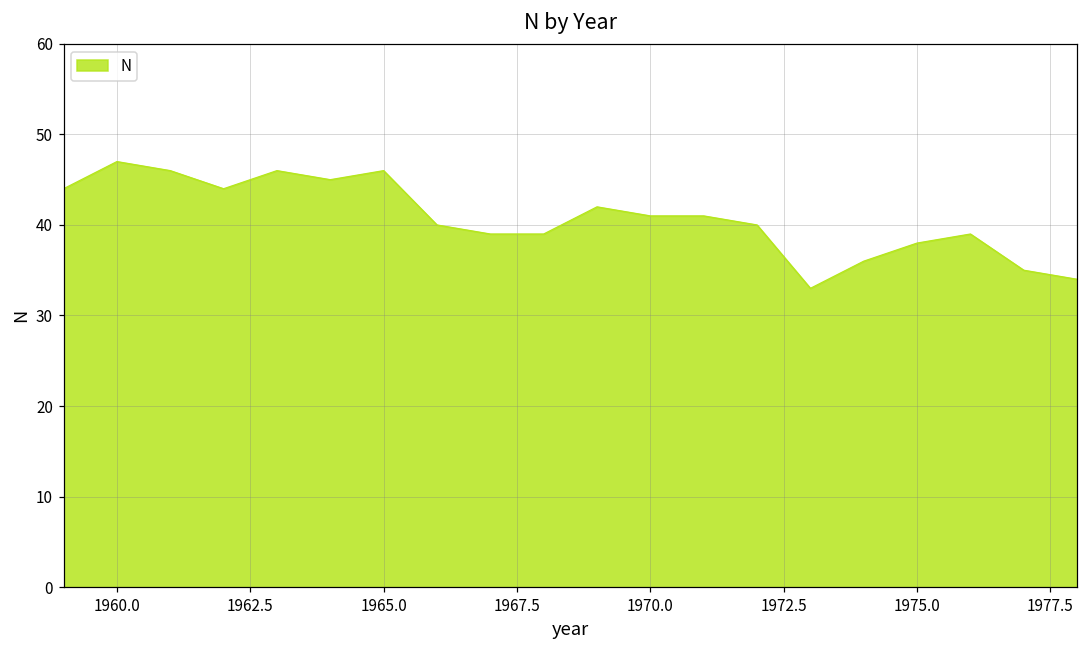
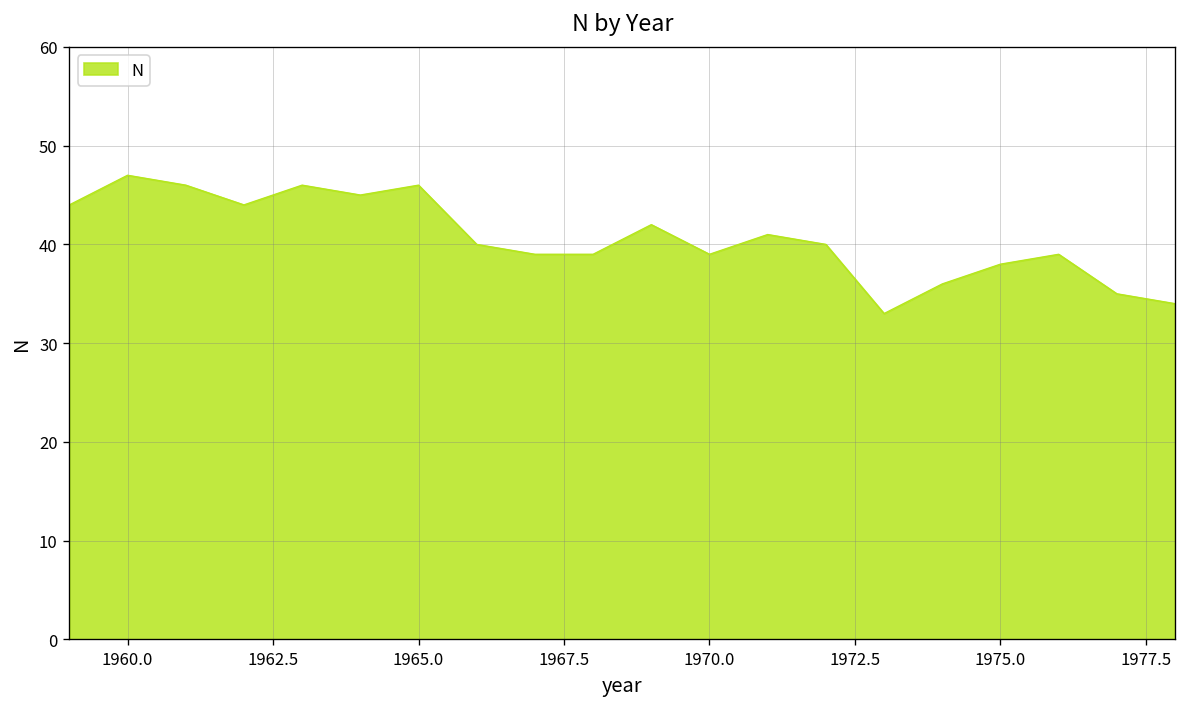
1970.0: 41 -> 39
